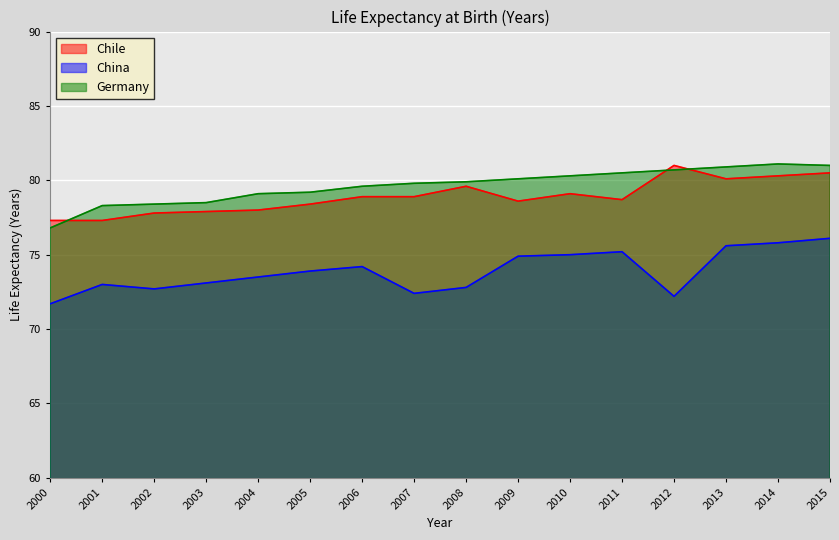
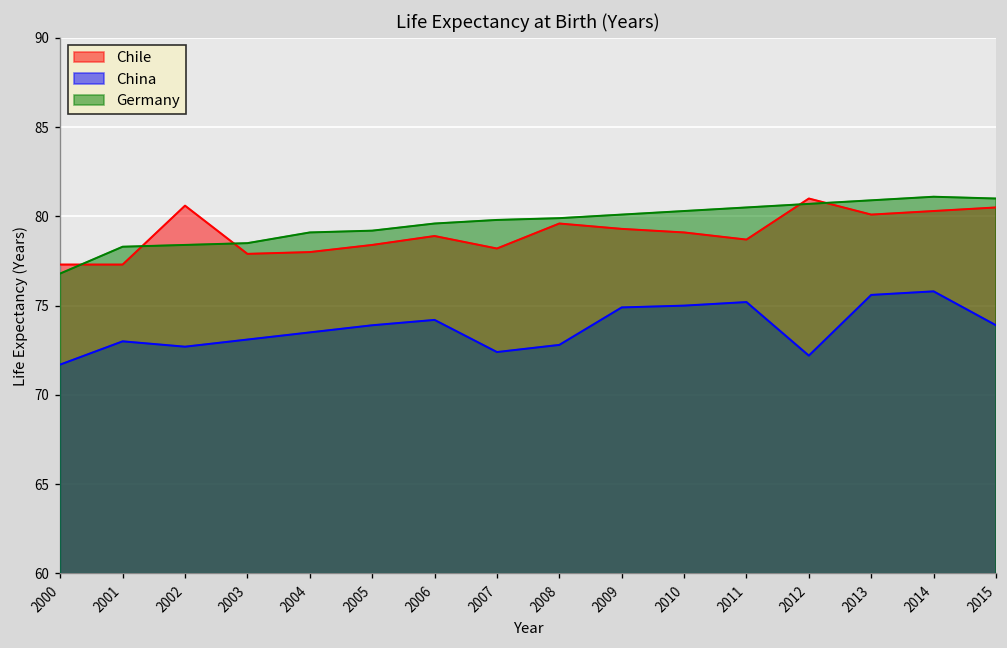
Chile, 2002: 77.8 -> 80.6
Chile, 2007: 78.9 -> 78.2
Chile, 2009: 78.6 -> 79.3
China, 2015: 76.1 -> 73.9
